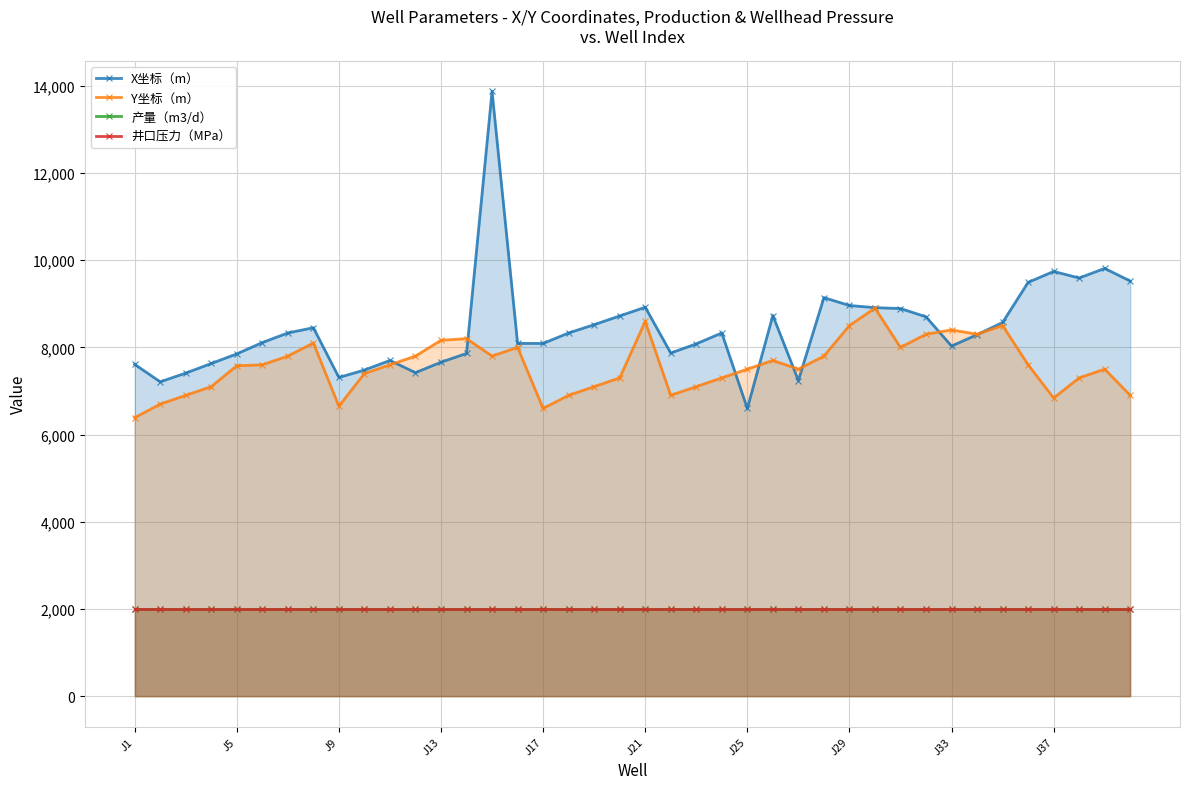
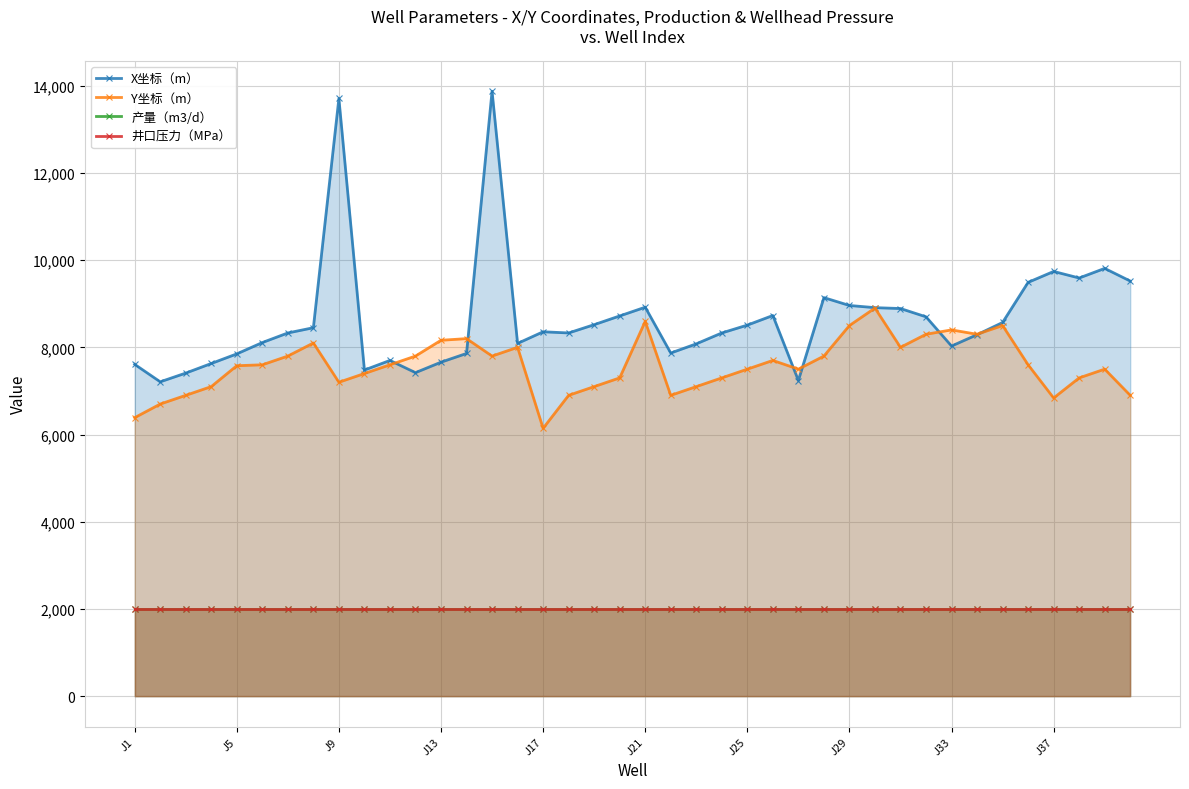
X坐标（m）, J9: 7,300 -> 13,700
Y坐标（m）, J9: 6,700 -> 7,200
X坐标（m）, J17: 8,100 -> 8,400
Y坐标（m）, J17: 6,600 -> 6,100
X坐标（m）, J25: 6,600 -> 8,500
